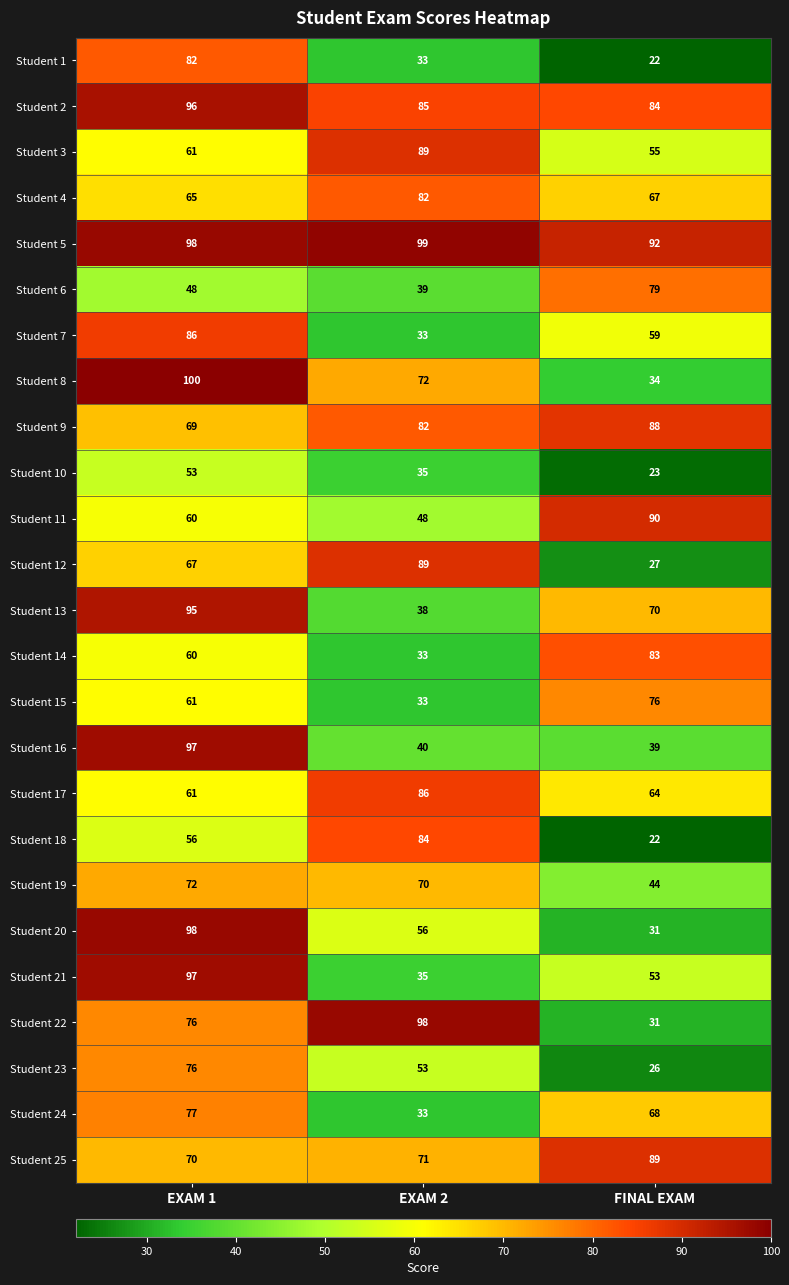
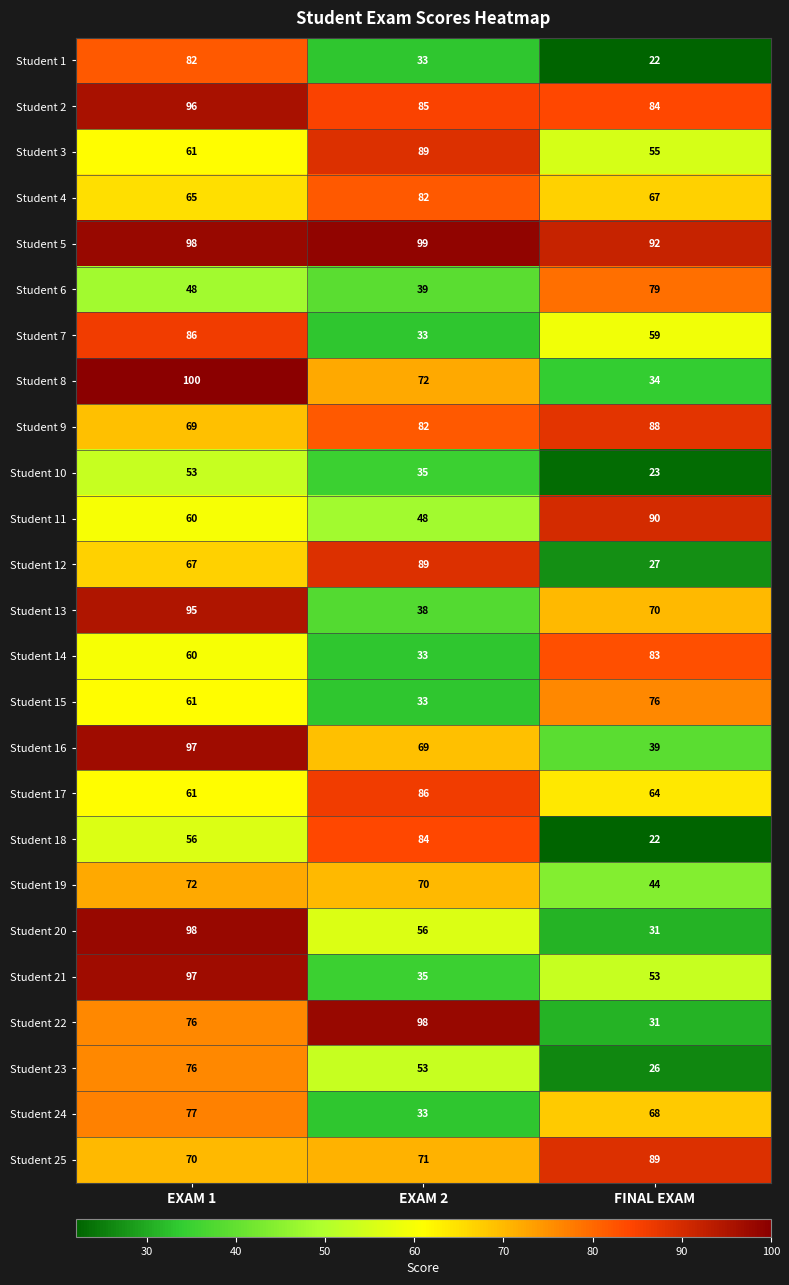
Student 16, EXAM 2: 40 -> 69
